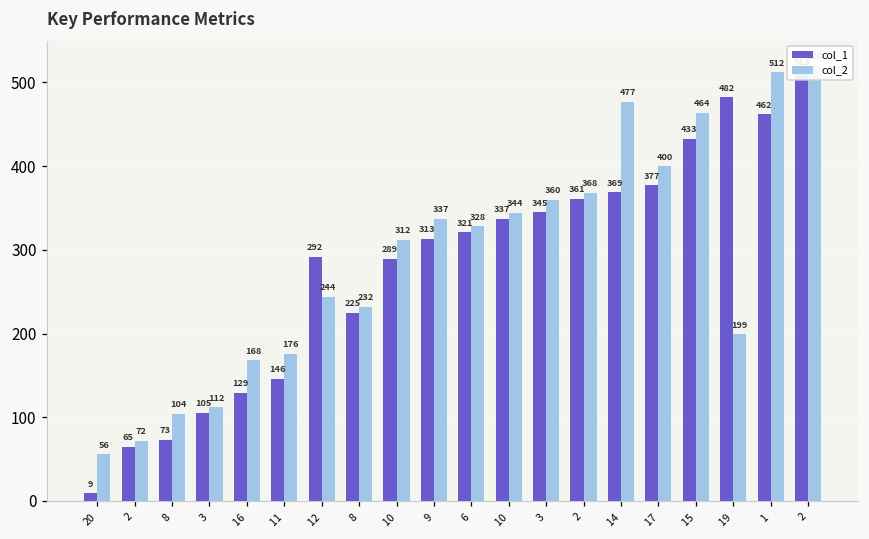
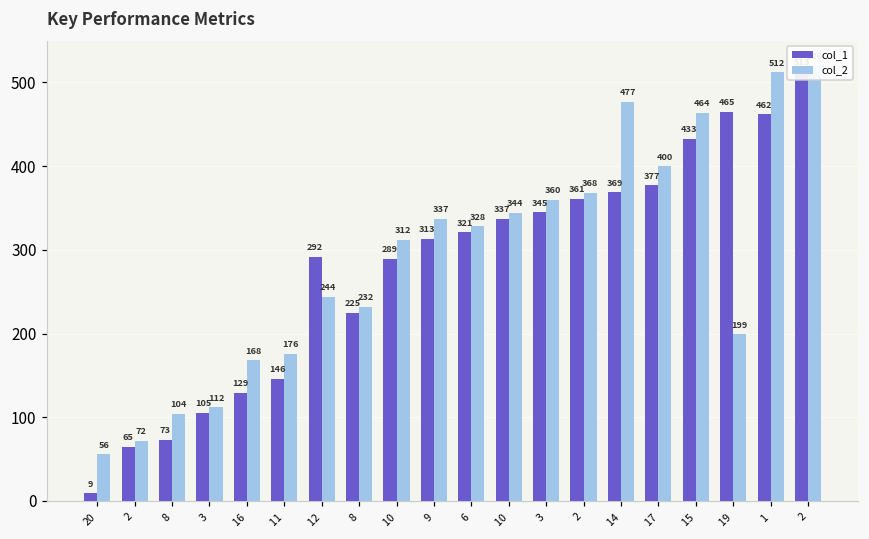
col_1, 19: 482 -> 465
